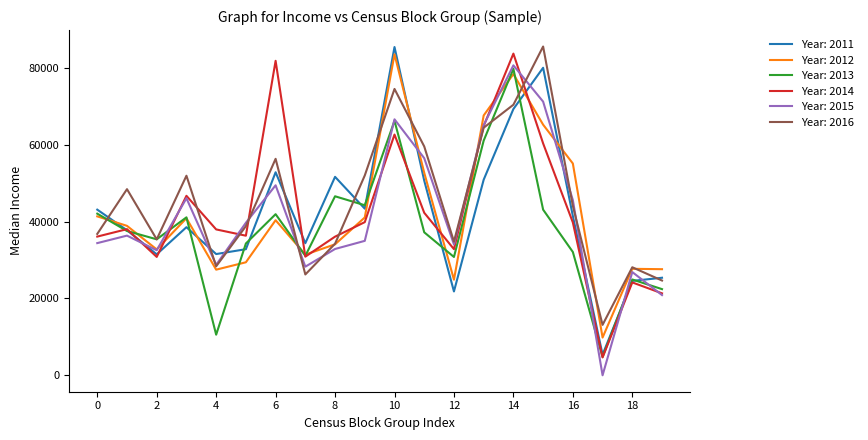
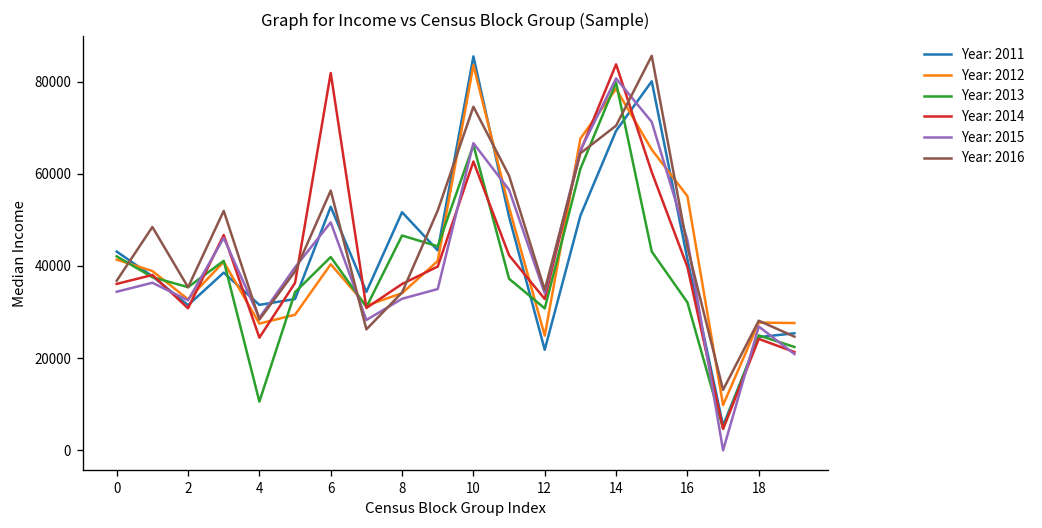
Year: 2014, 4: 38000 -> 24000
